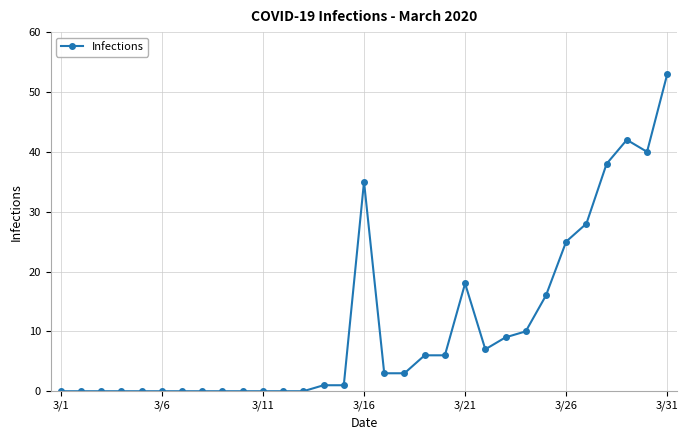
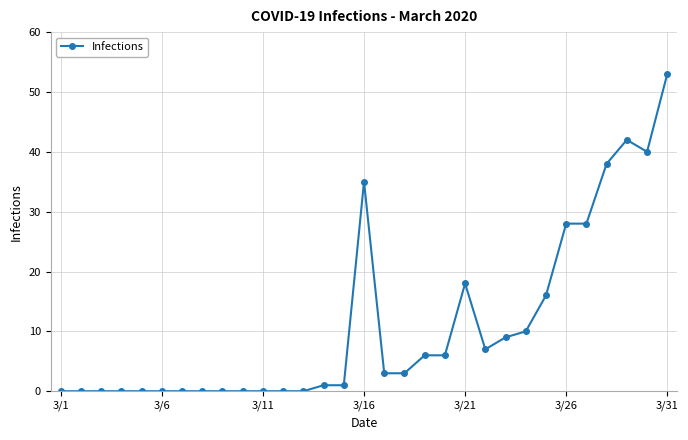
3/26: 25 -> 28
